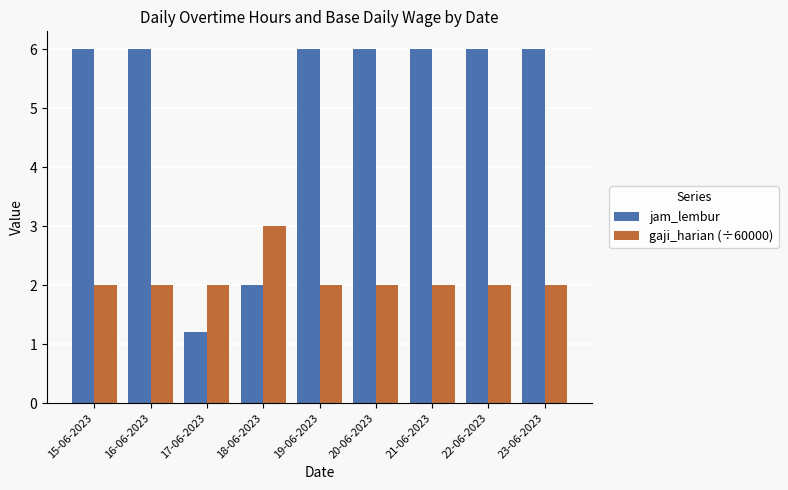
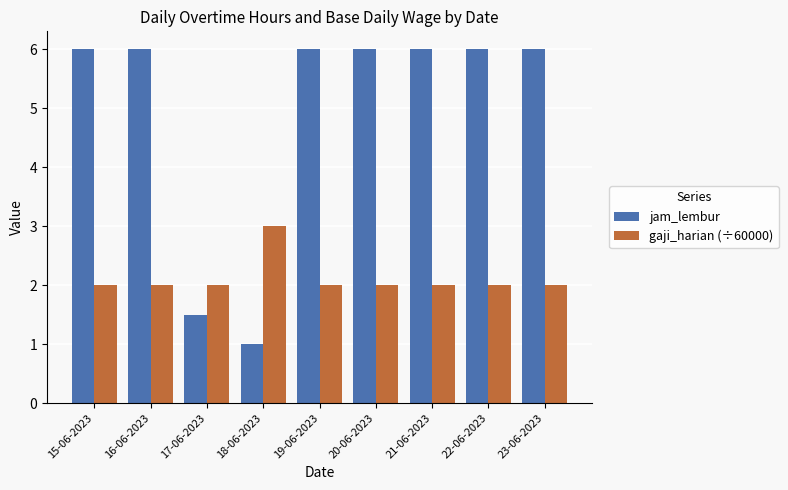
jam_lembur, 17-06-2023: 1.2 -> 1.5
jam_lembur, 18-06-2023: 2 -> 1
